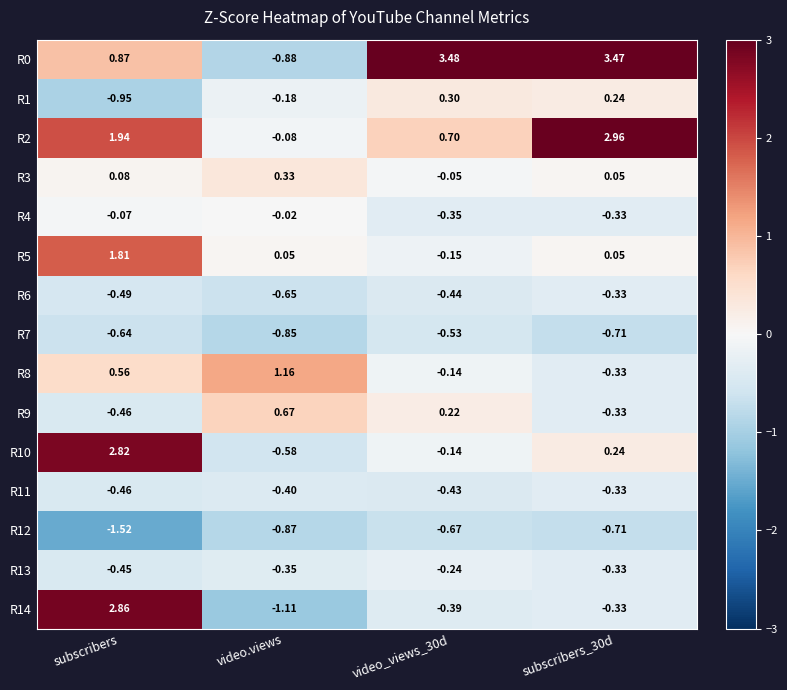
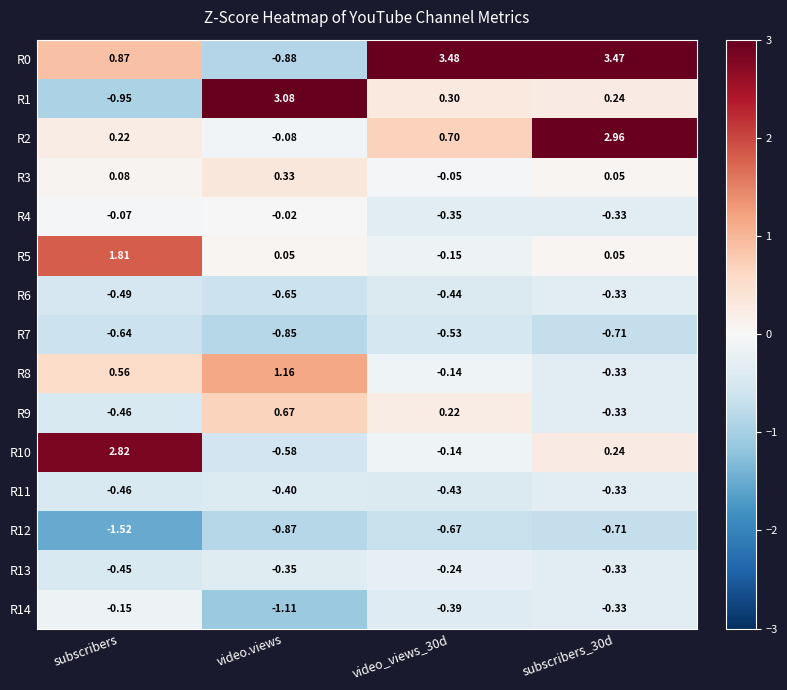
R1, video.views: -0.18 -> 3.08
R2, subscribers: 1.94 -> 0.22
R14, subscribers: 2.86 -> -0.15
